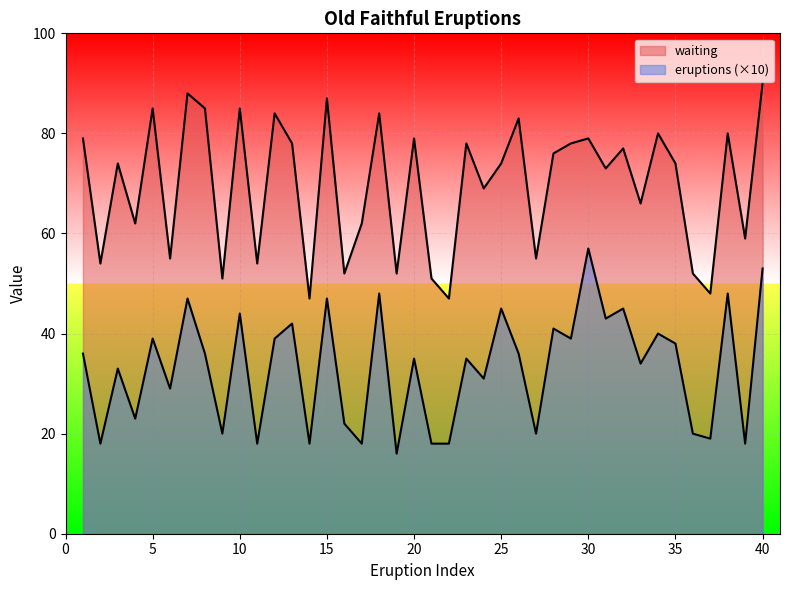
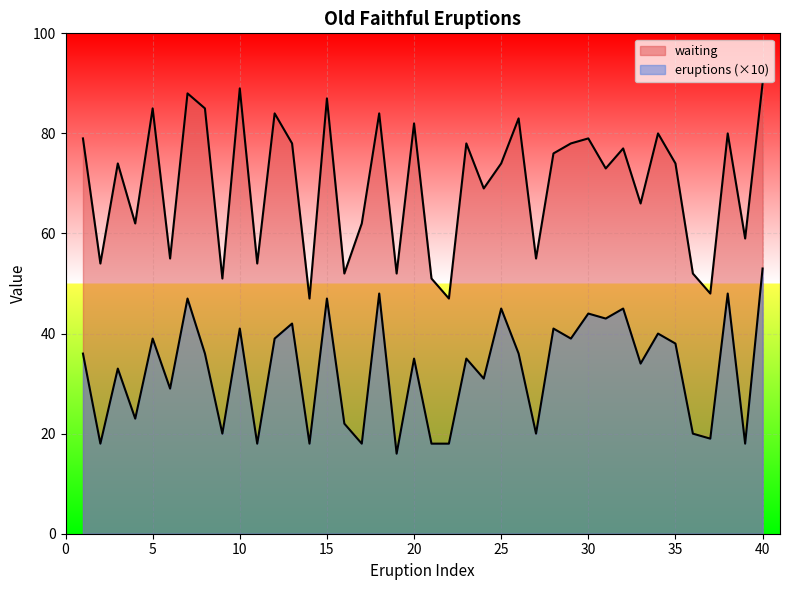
waiting, 10: 85 -> 89
eruptions (×10), 10: 44 -> 41
waiting, 20: 79 -> 82
eruptions (×10), 30: 57 -> 44
